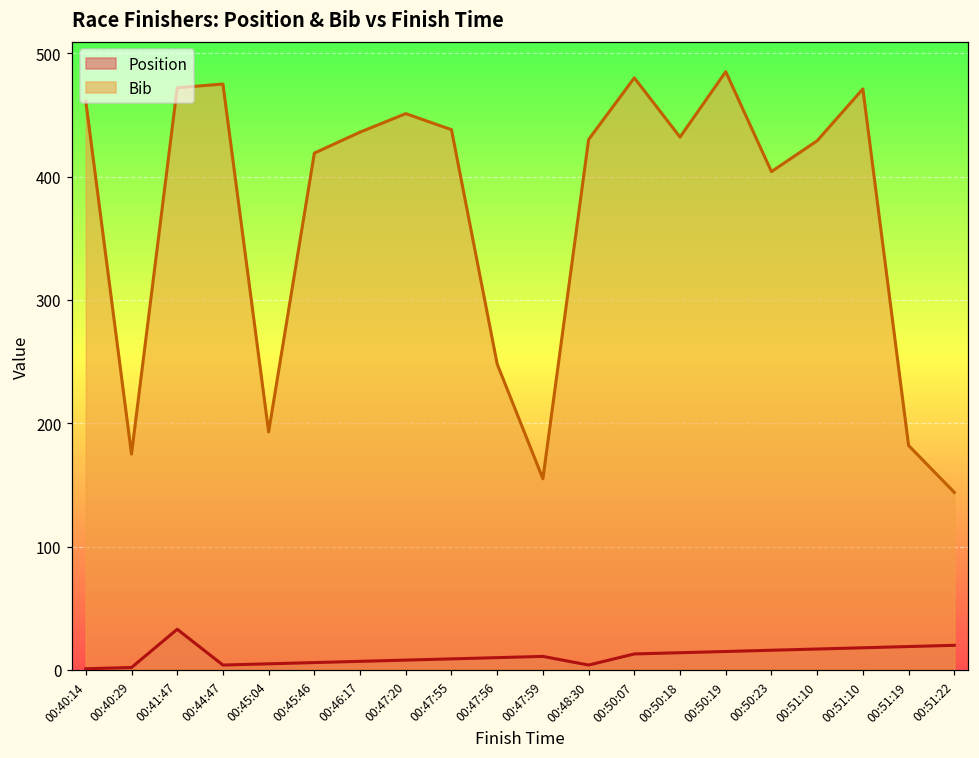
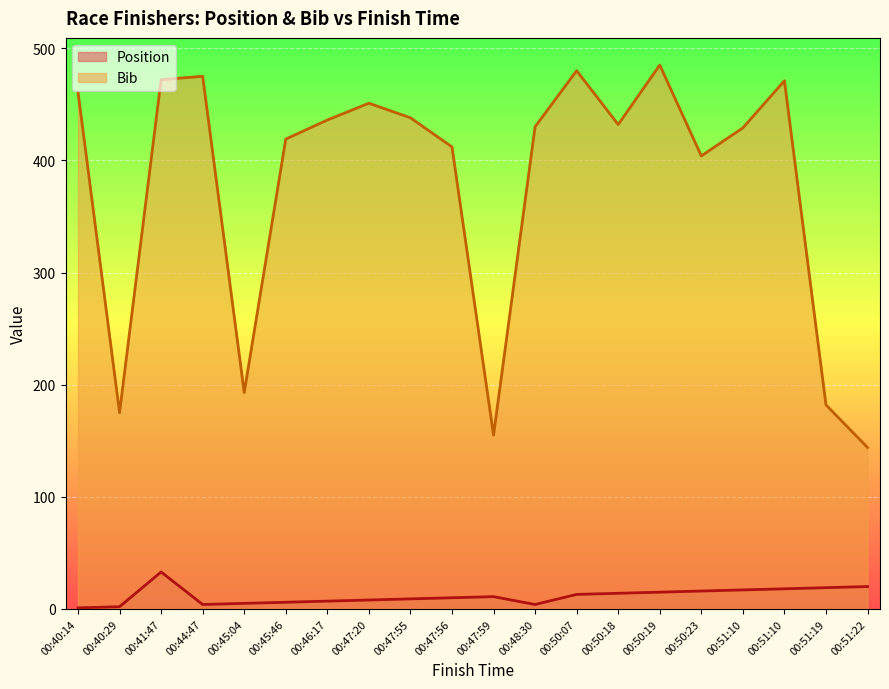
Bib, 00:47:56: 248 -> 412
